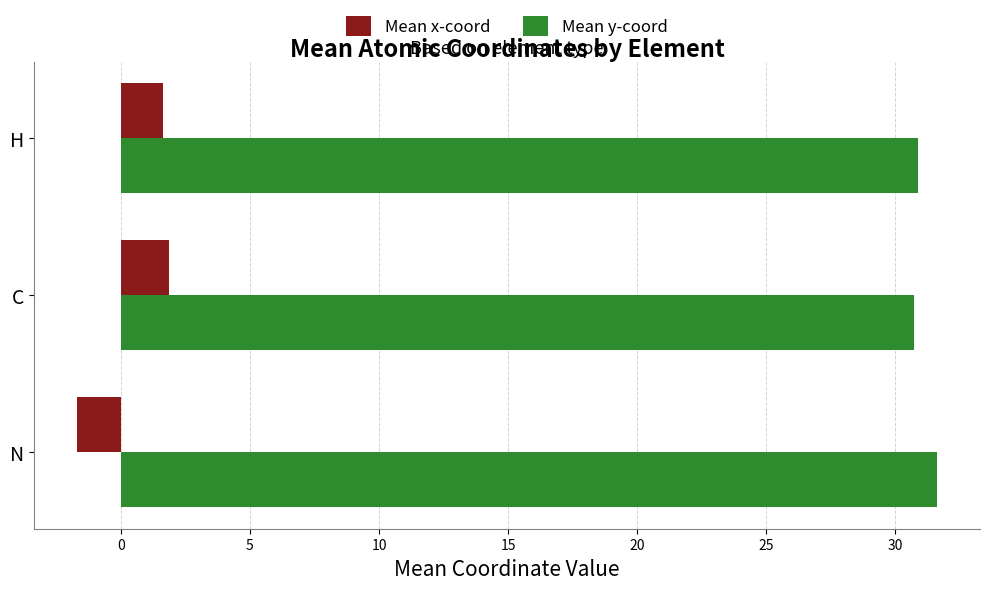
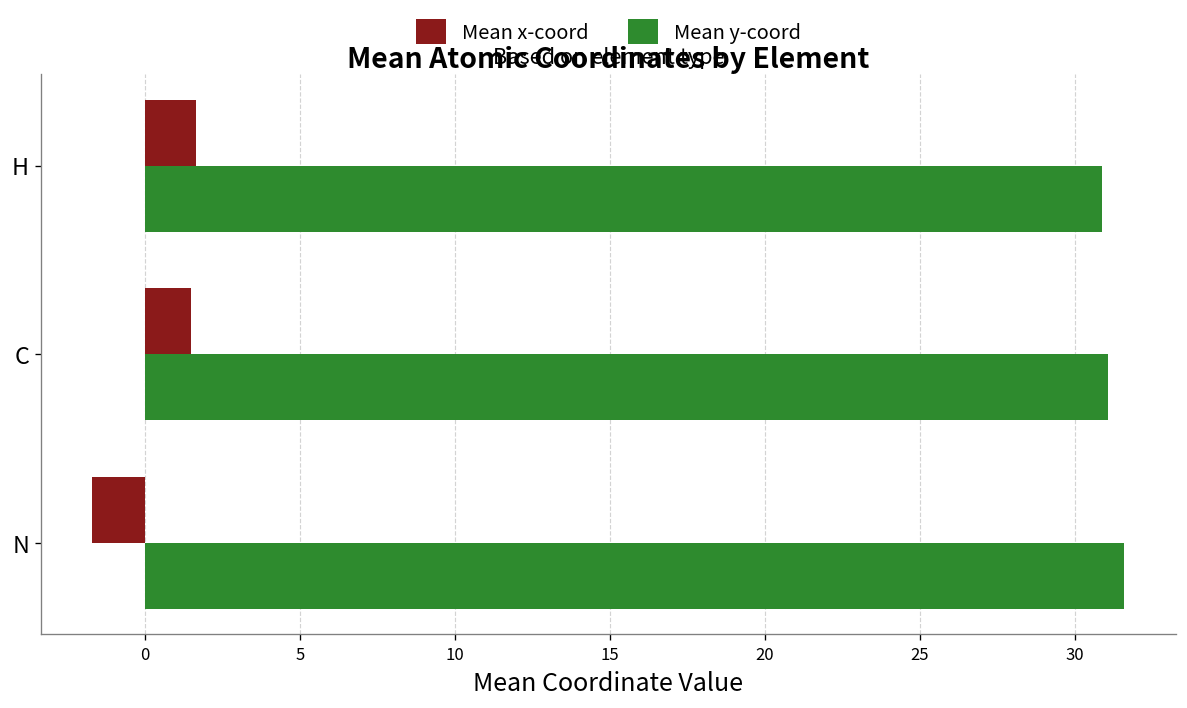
Mean x-coord, C: 1.8 -> 1.5
Mean y-coord, C: 30.7 -> 31.1
